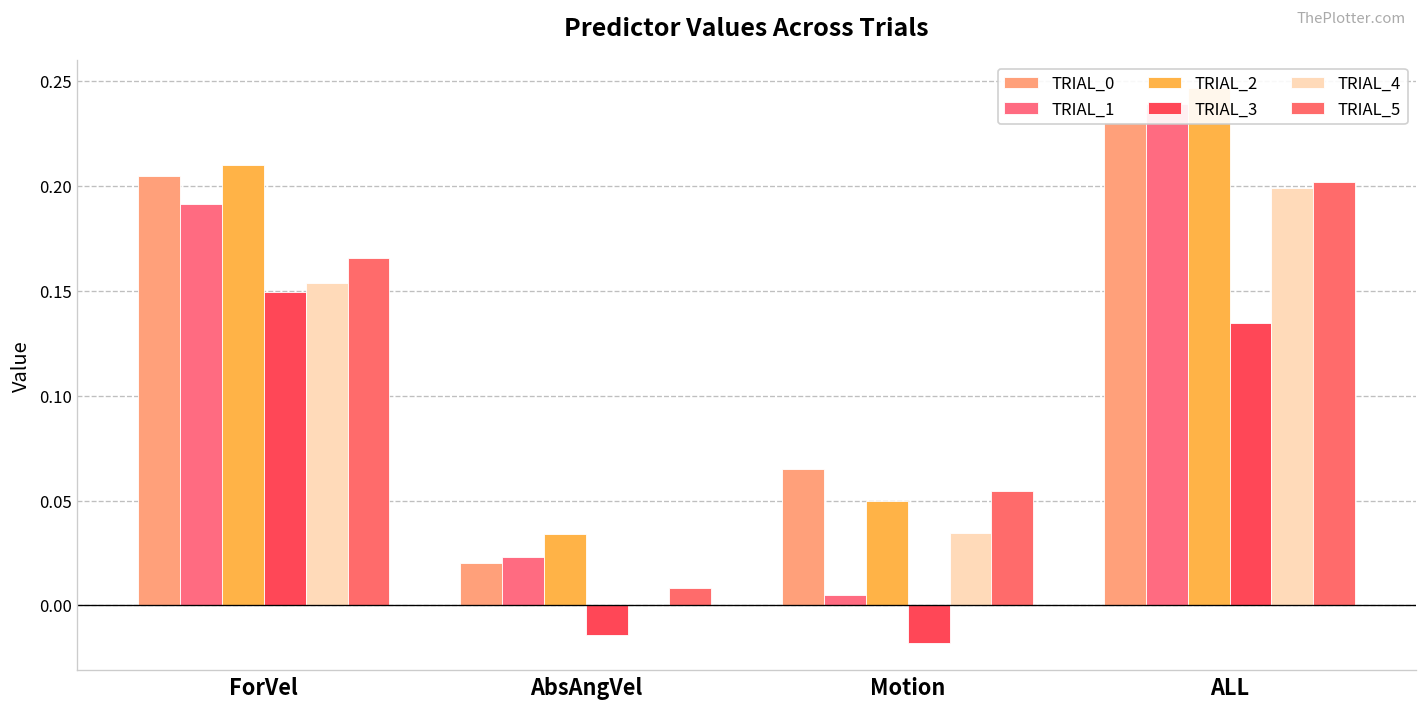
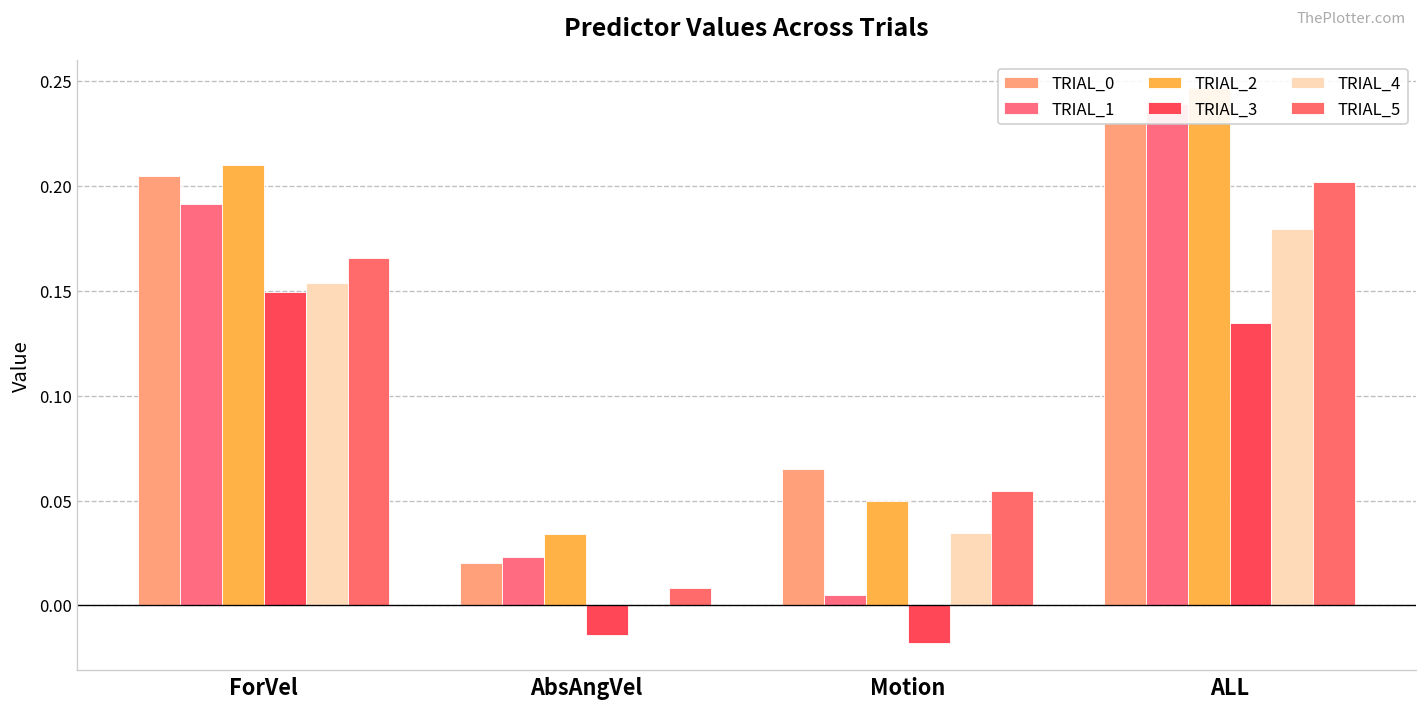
TRIAL_4, ALL: 0.199 -> 0.179
